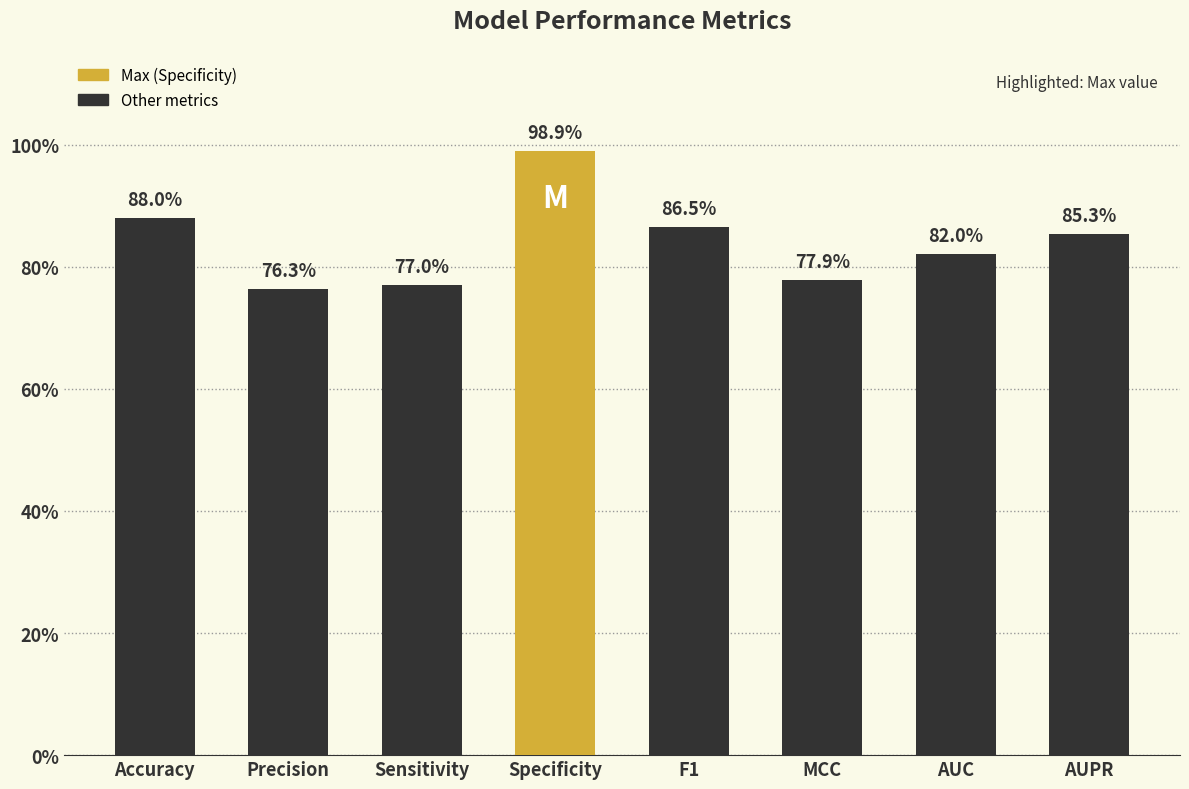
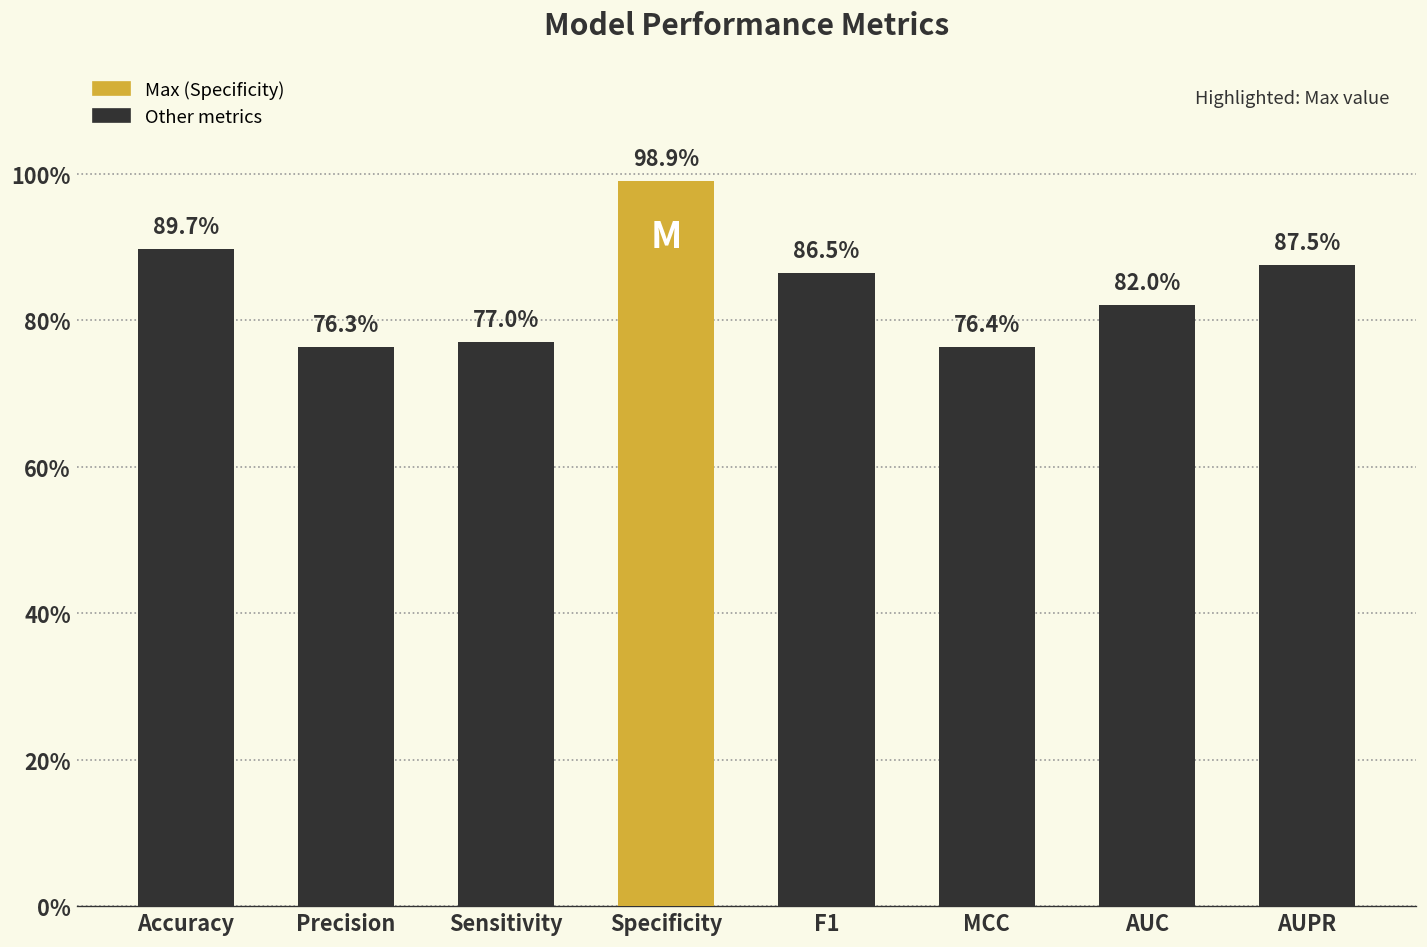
Accuracy: 88.0% -> 89.7%
MCC: 77.9% -> 76.4%
AUPR: 85.3% -> 87.5%
